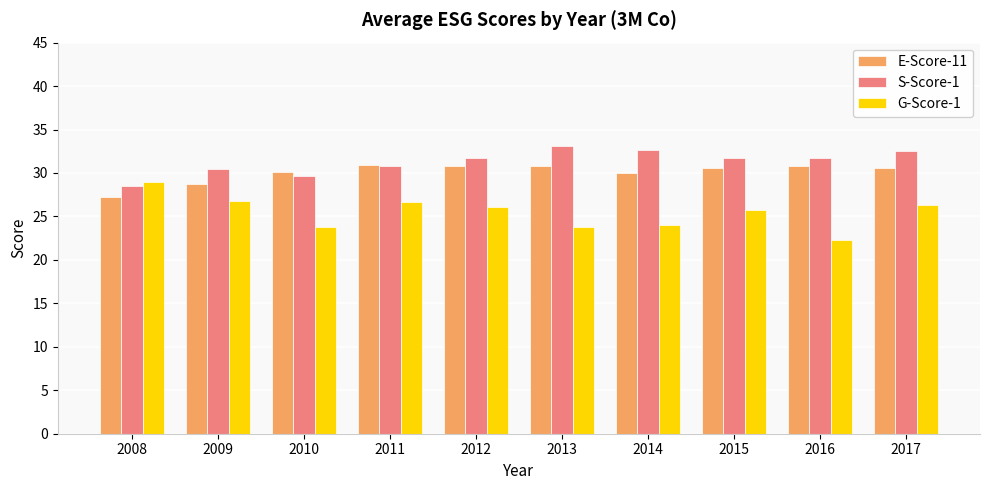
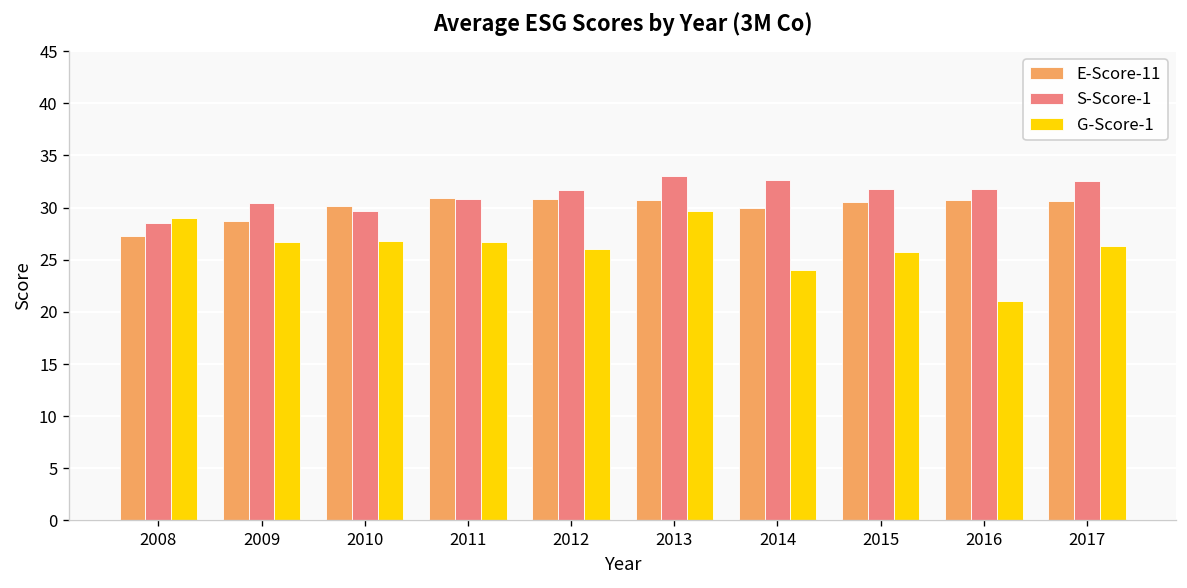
G-Score-1, 2010: 24 -> 27
G-Score-1, 2013: 24 -> 30
G-Score-1, 2016: 22 -> 21
